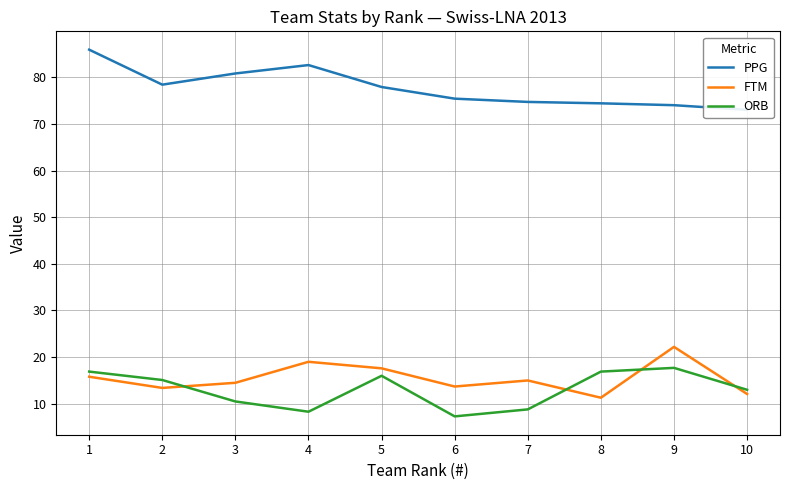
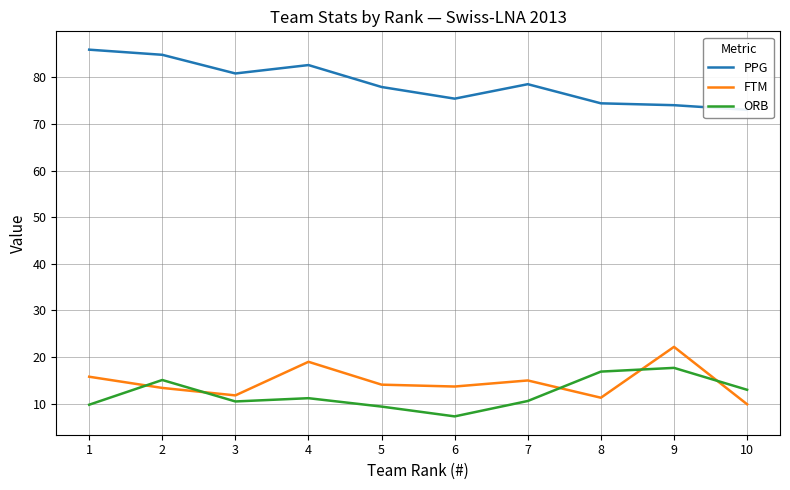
ORB, 1: 17 -> 10
PPG, 2: 78 -> 85
FTM, 3: 15 -> 12
ORB, 4: 8 -> 11
FTM, 5: 18 -> 14
ORB, 5: 16 -> 9
PPG, 7: 75 -> 79
ORB, 7: 9 -> 11
FTM, 10: 12 -> 10
